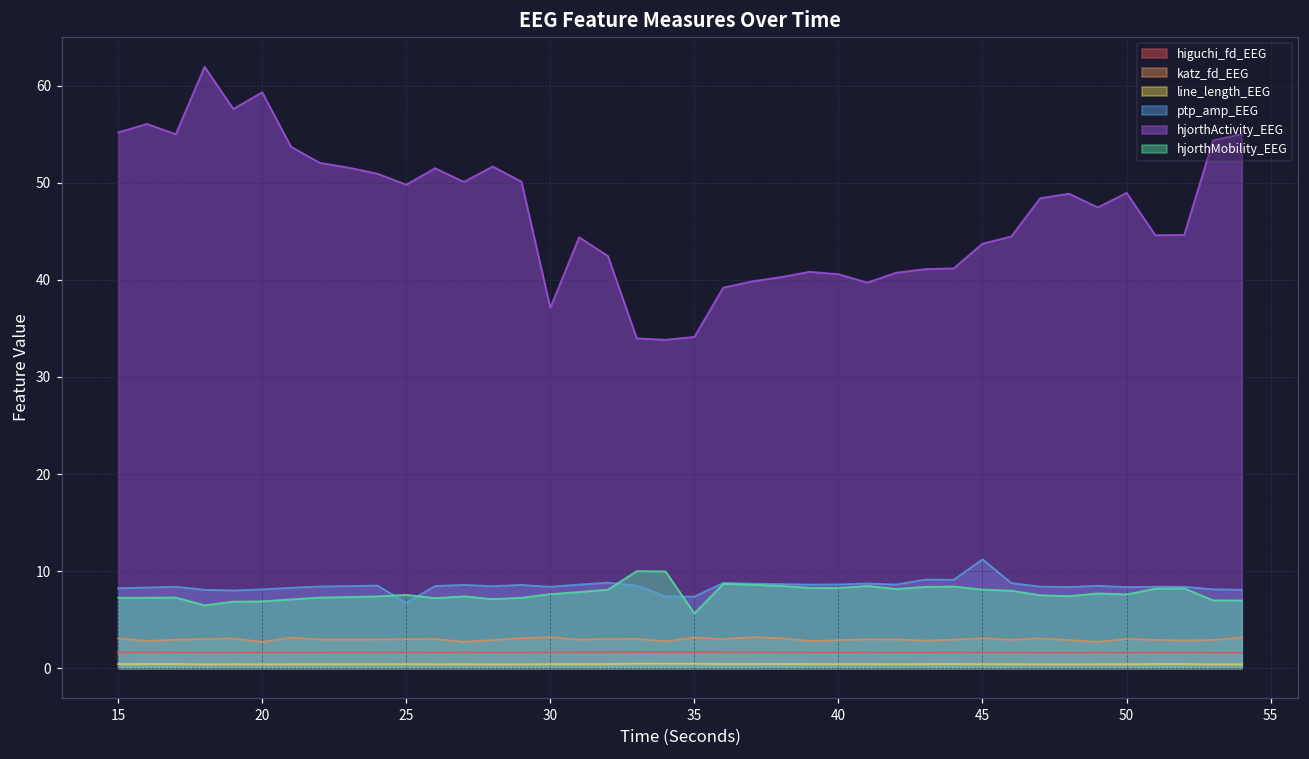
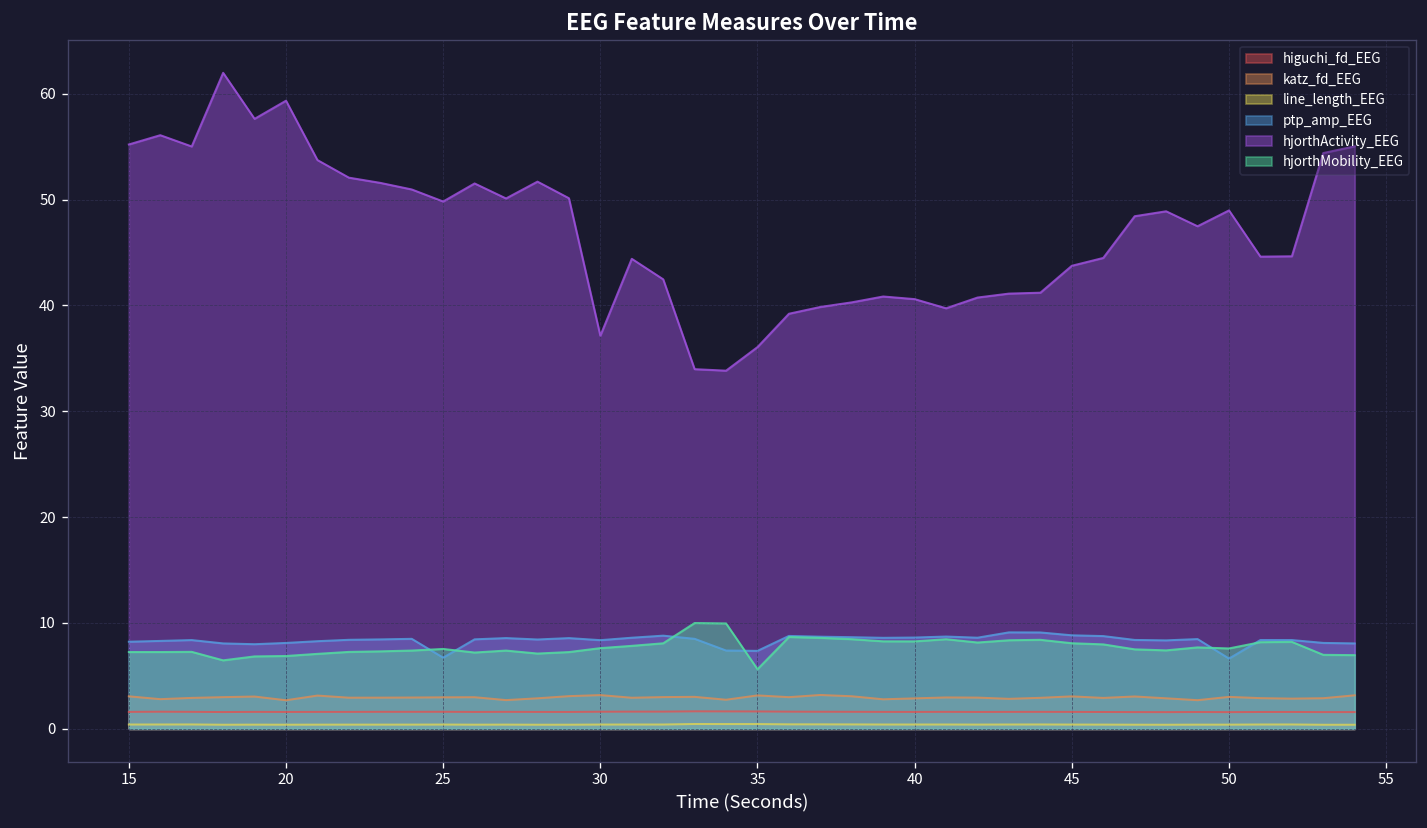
hjorthActivity_EEG, 35: 34 -> 36
ptp_amp_EEG, 45: 11 -> 9
ptp_amp_EEG, 50: 8 -> 7
